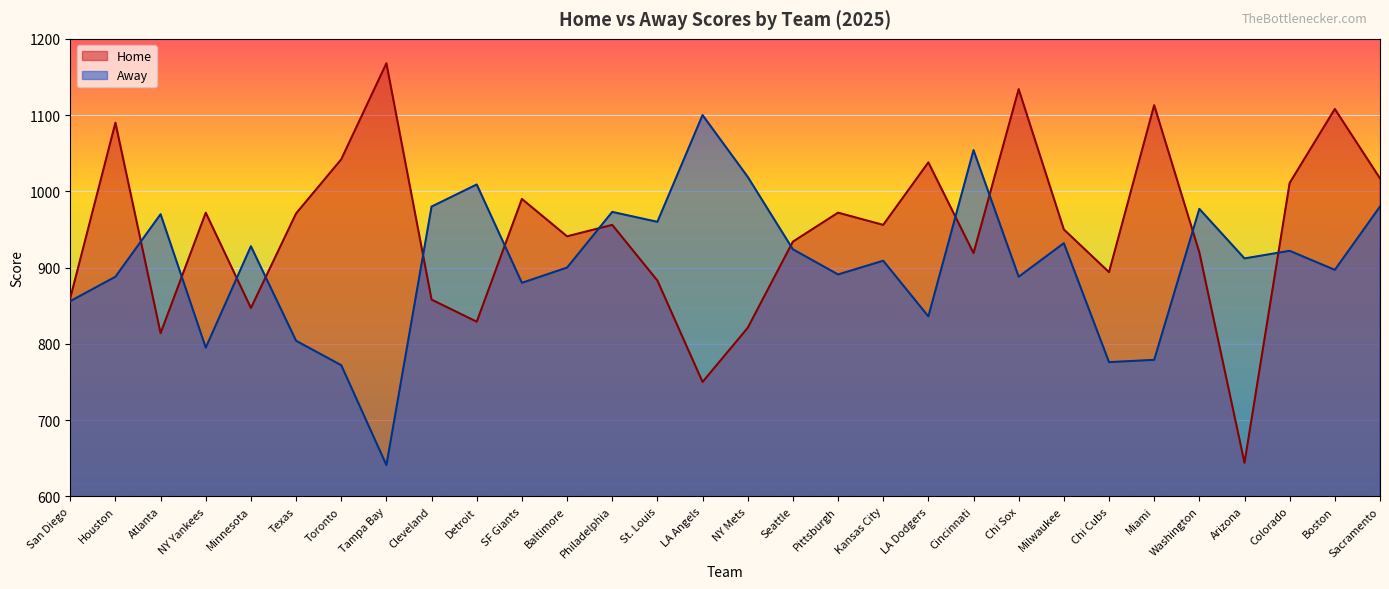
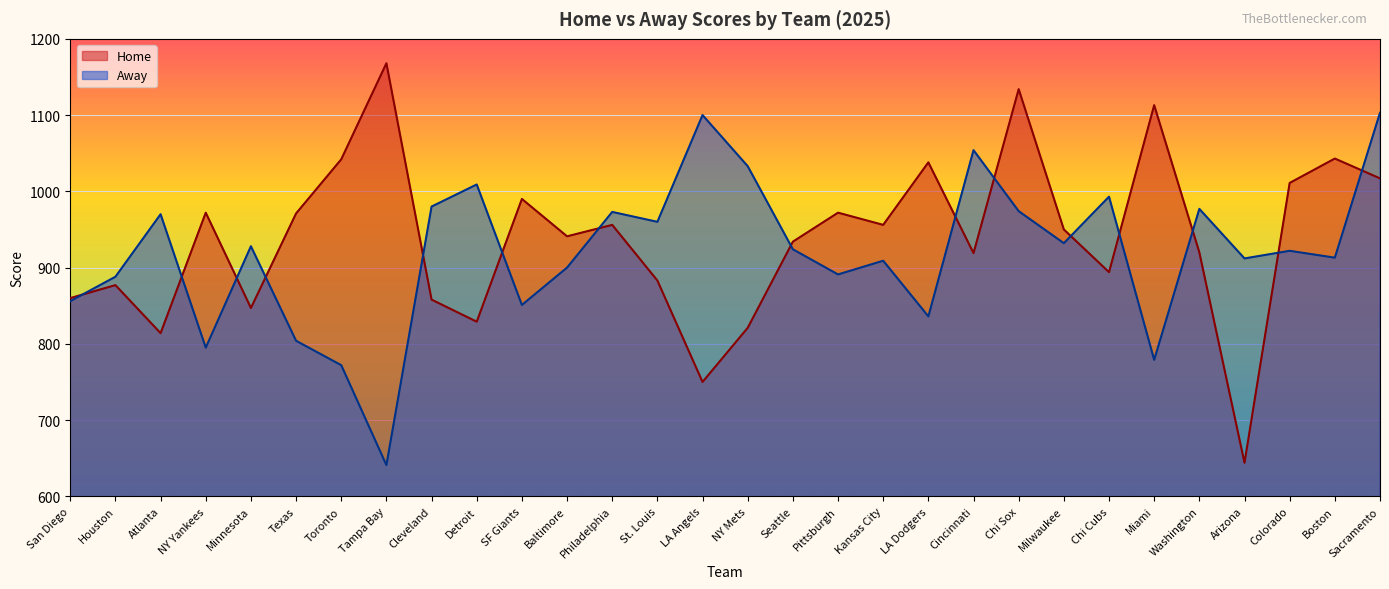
Home, Houston: 1090 -> 880
Away, SF Giants: 880 -> 850
Away, NY Mets: 1020 -> 1030
Away, Chi Sox: 890 -> 970
Away, Chi Cubs: 780 -> 990
Home, Boston: 1110 -> 1040
Away, Boston: 900 -> 910
Away, Sacramento: 980 -> 1100
